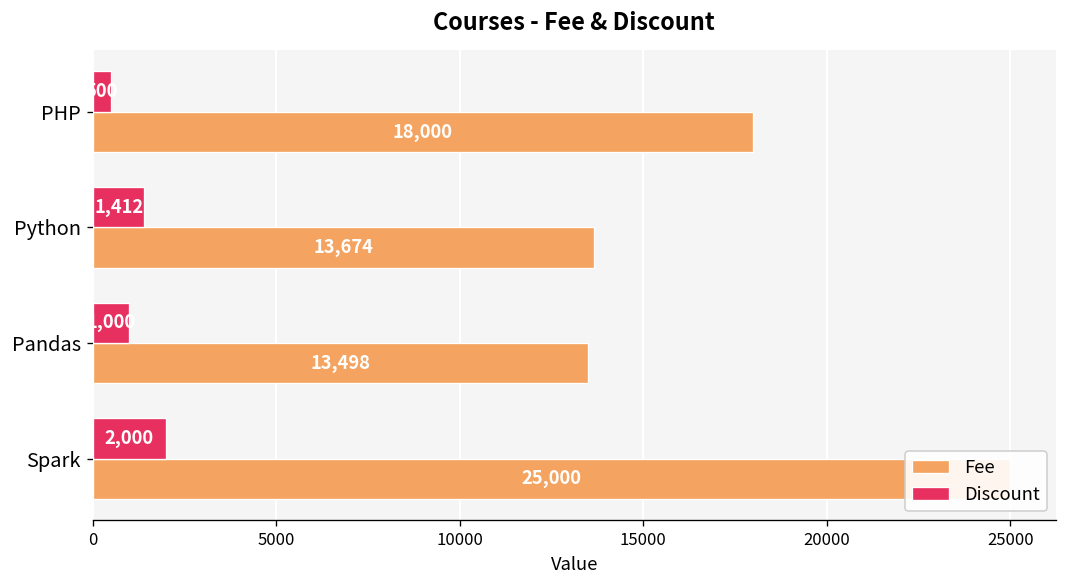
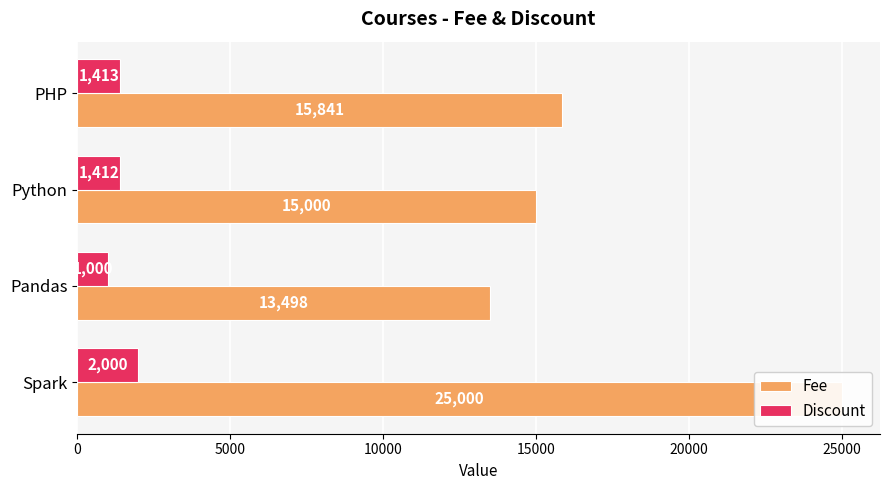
Discount, PHP: 500 -> 1400
Fee, PHP: 18,000 -> 15,841
Fee, Python: 13,674 -> 15,000
